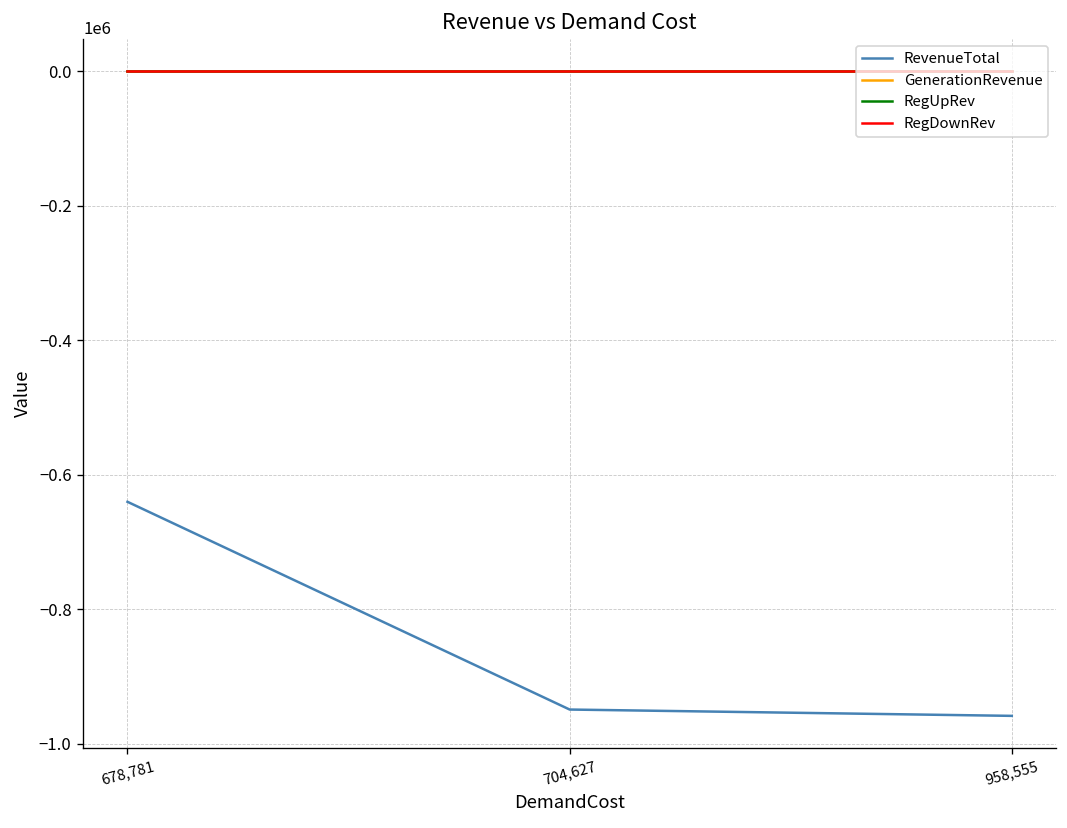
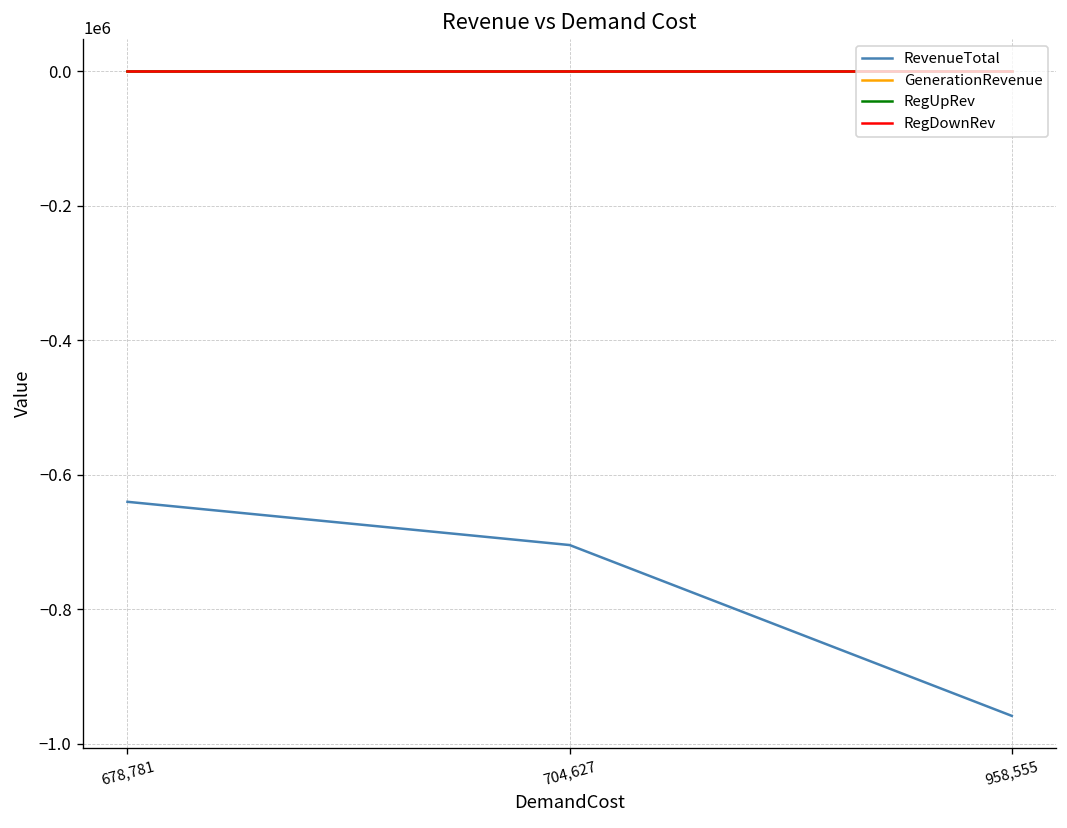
RevenueTotal, 704,627: -950000 -> -700000
